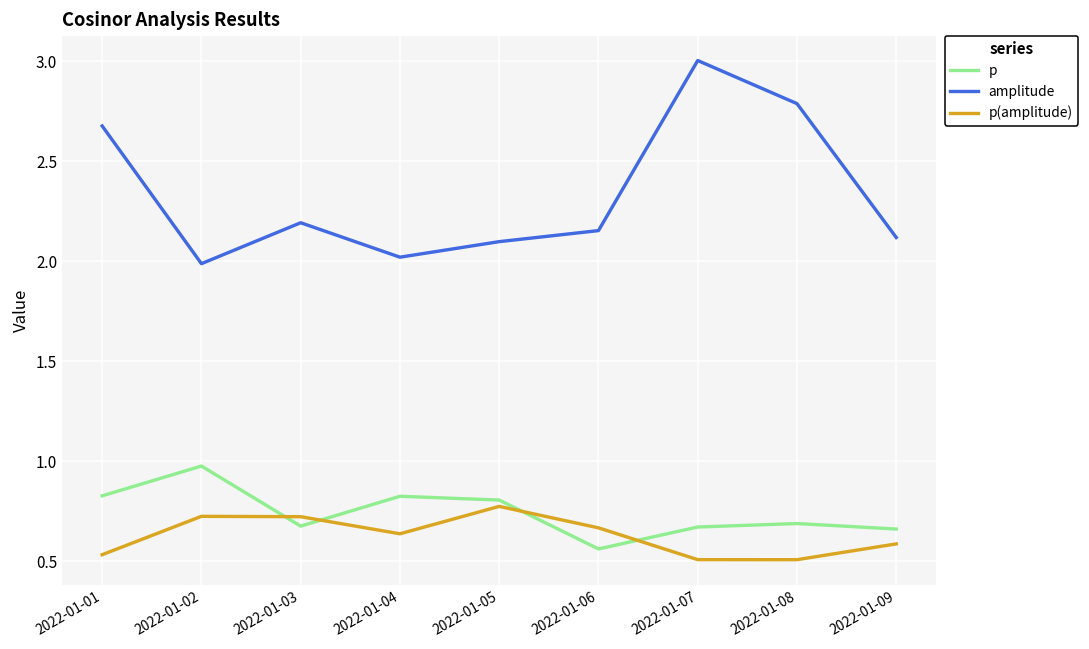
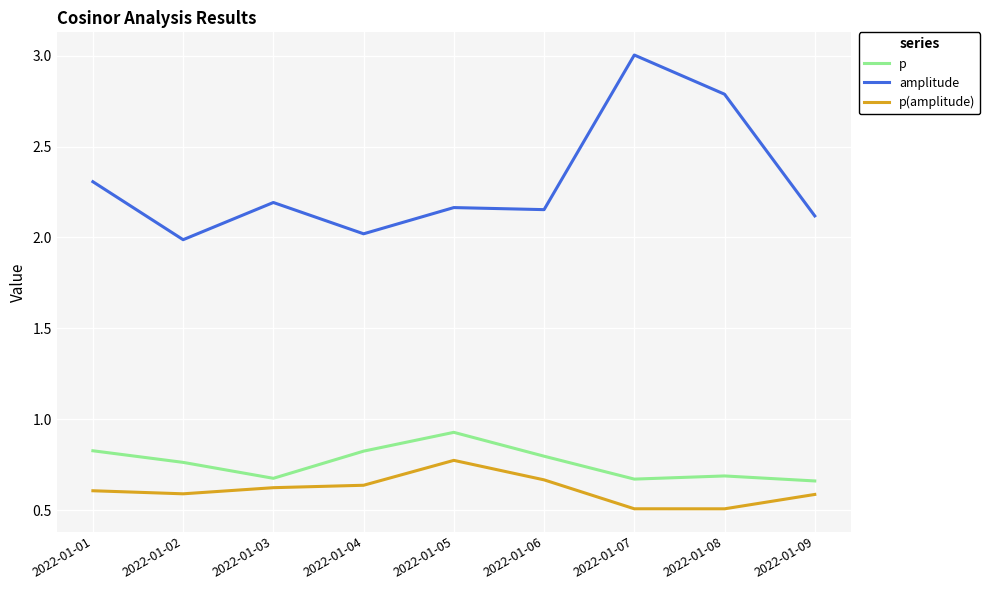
amplitude, 2022-01-01: 2.68 -> 2.31
p(amplitude), 2022-01-01: 0.53 -> 0.61
p, 2022-01-02: 0.98 -> 0.76
p(amplitude), 2022-01-02: 0.72 -> 0.59
p(amplitude), 2022-01-03: 0.72 -> 0.62
p, 2022-01-05: 0.81 -> 0.93
amplitude, 2022-01-05: 2.10 -> 2.16
p, 2022-01-06: 0.56 -> 0.80
